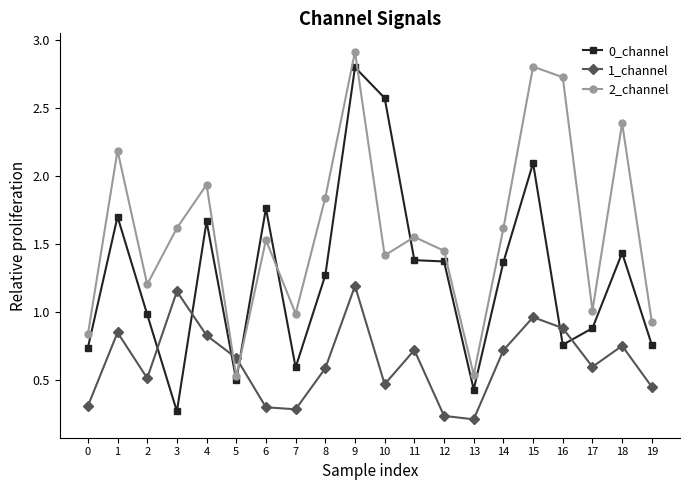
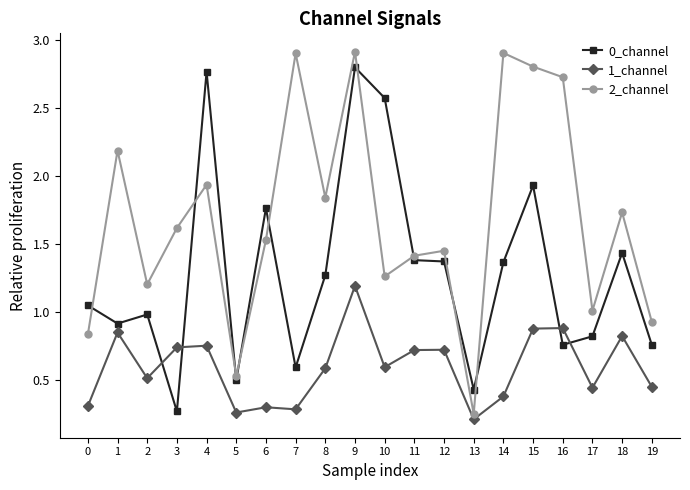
0_channel, 0: 0.73 -> 1.05
0_channel, 1: 1.70 -> 0.91
1_channel, 3: 1.15 -> 0.74
0_channel, 4: 1.66 -> 2.77
1_channel, 4: 0.82 -> 0.75
1_channel, 5: 0.66 -> 0.26
2_channel, 7: 0.98 -> 2.90
1_channel, 10: 0.47 -> 0.59
2_channel, 10: 1.41 -> 1.26
2_channel, 11: 1.55 -> 1.41
1_channel, 12: 0.23 -> 0.72
2_channel, 13: 0.53 -> 0.25
1_channel, 14: 0.72 -> 0.38
2_channel, 14: 1.61 -> 2.90
0_channel, 15: 2.09 -> 1.93
1_channel, 15: 0.96 -> 0.87
0_channel, 17: 0.88 -> 0.82
1_channel, 17: 0.59 -> 0.44
1_channel, 18: 0.75 -> 0.82
2_channel, 18: 2.39 -> 1.73
